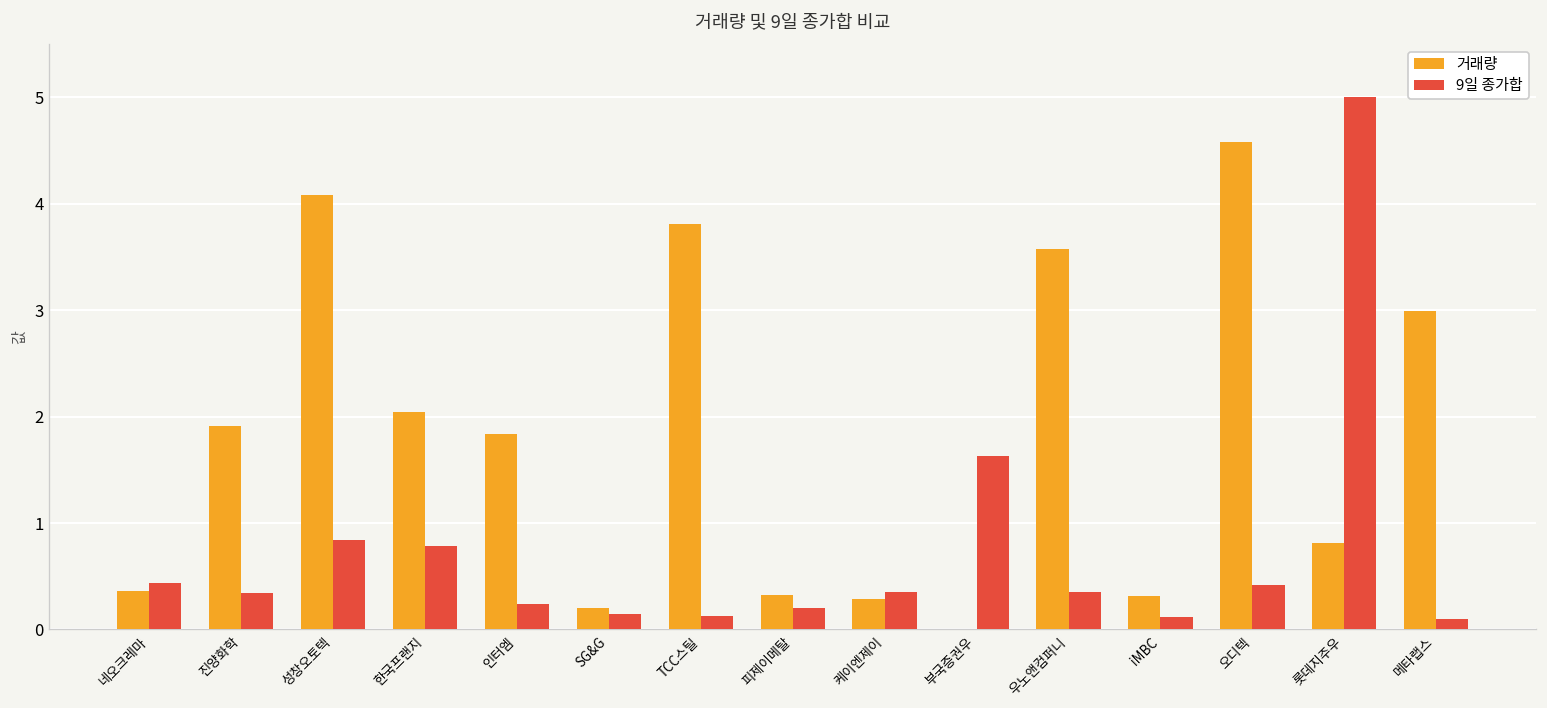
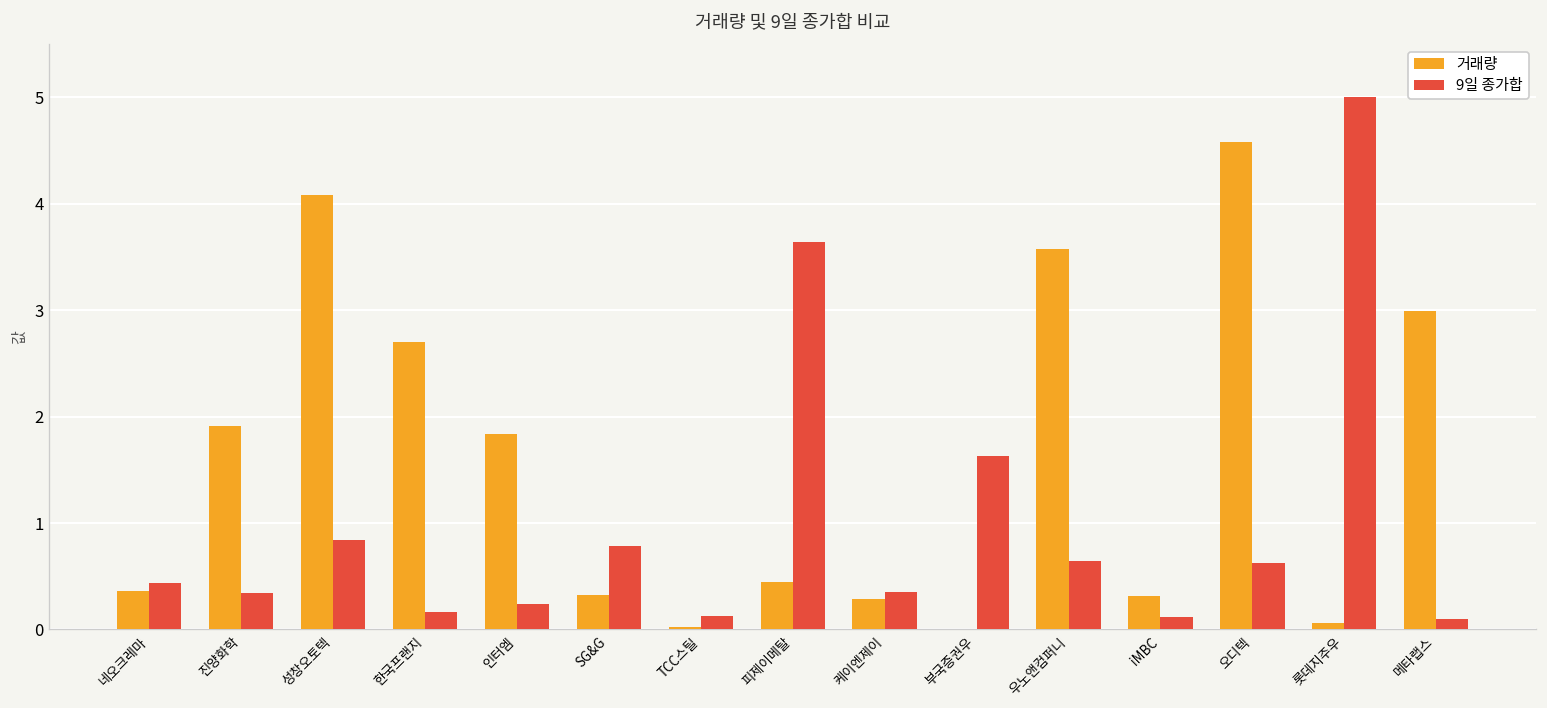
거래량, 한국프랜지: 2.0 -> 2.7
9일 종가합, 한국프랜지: 0.8 -> 0.2
거래량, SG&G: 0.2 -> 0.3
9일 종가합, SG&G: 0.1 -> 0.8
거래량, TCC스틸: 3.8 -> 0.0
거래량, 피제이메탈: 0.3 -> 0.4
9일 종가합, 피제이메탈: 0.2 -> 3.6
9일 종가합, 우노앤컴퍼니: 0.4 -> 0.6
9일 종가합, 오디텍: 0.4 -> 0.6
거래량, 롯데지주우: 0.8 -> 0.1
